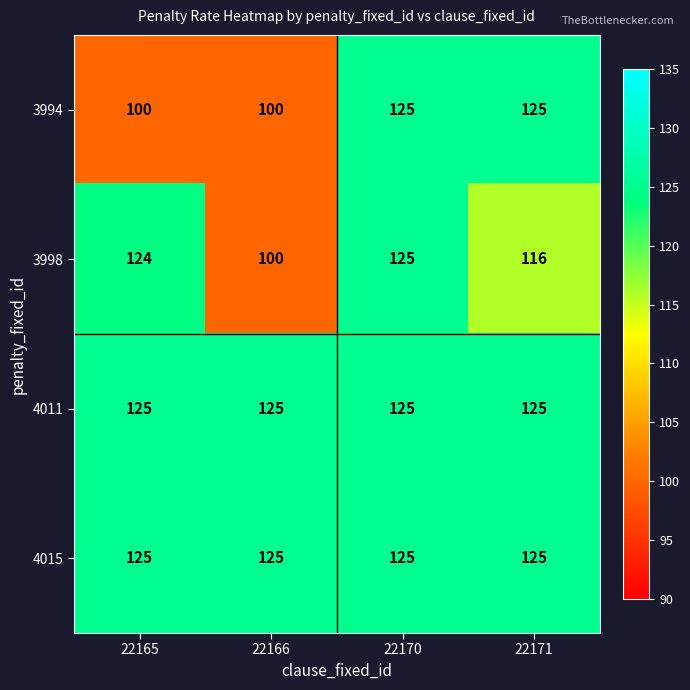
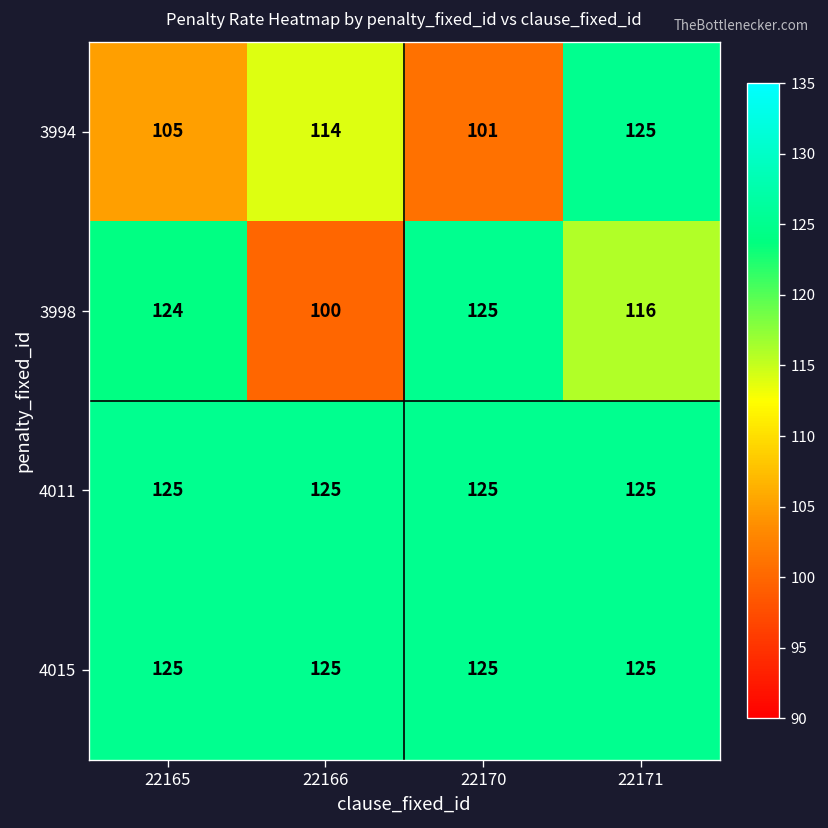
3994, 22165: 100 -> 105
3994, 22166: 100 -> 114
3994, 22170: 125 -> 101
